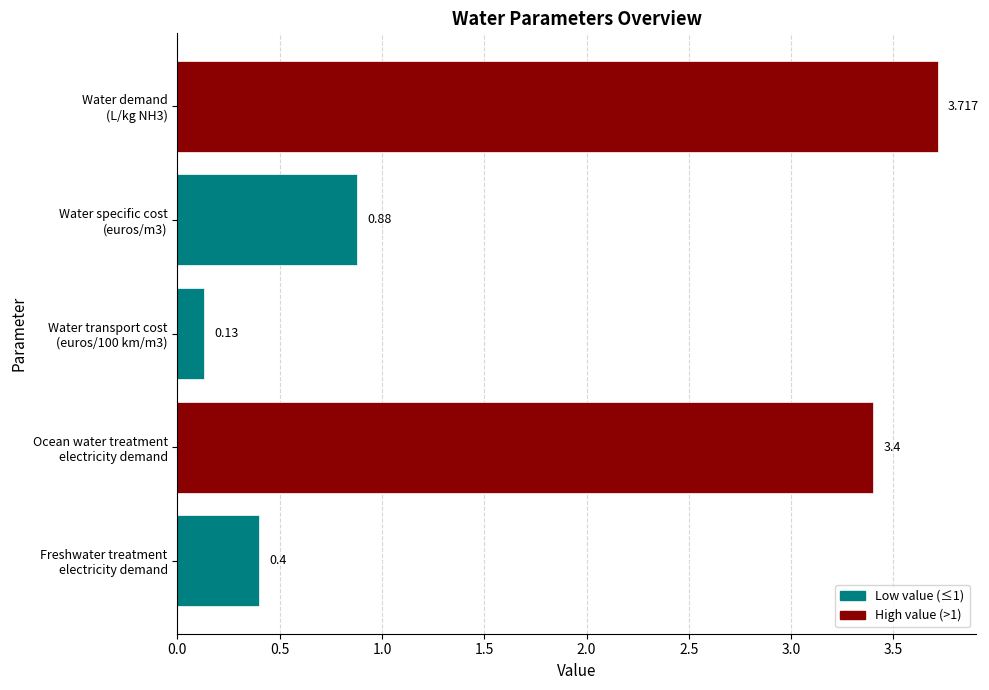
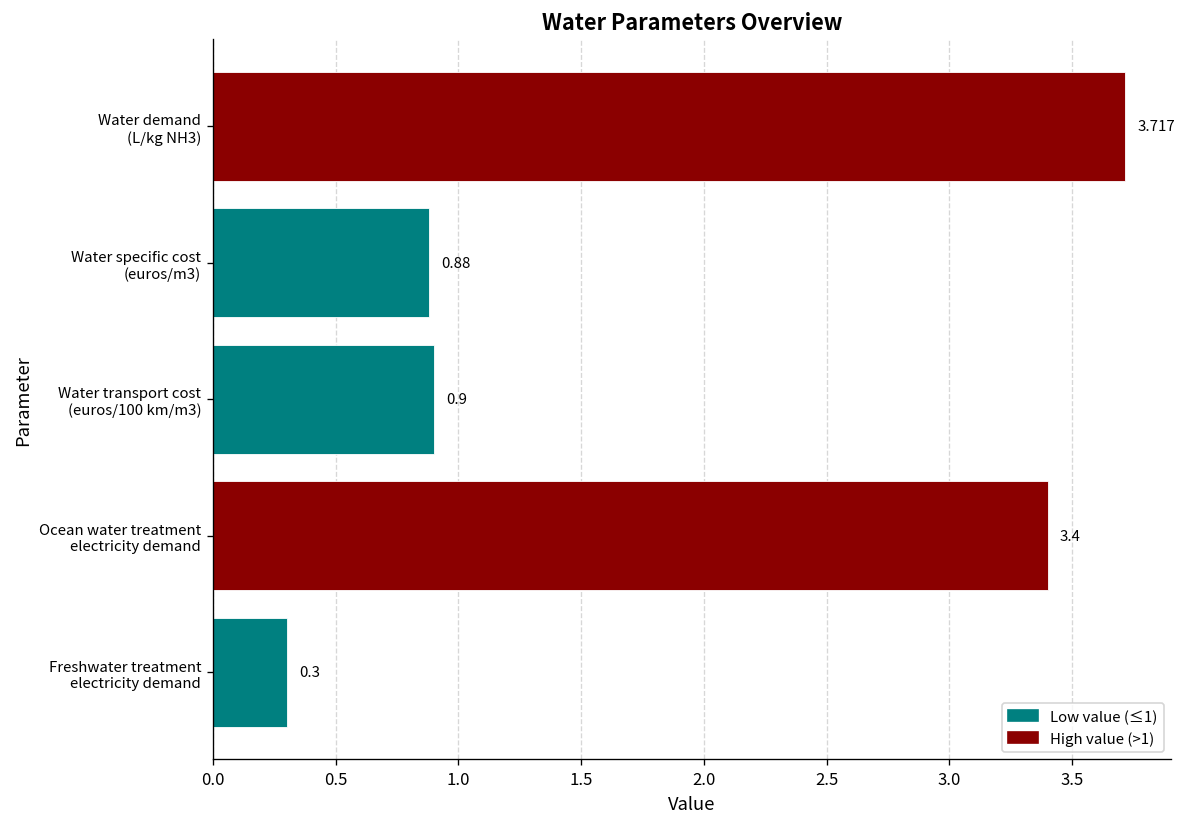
Water transport cost (euros/100 km/m3): 0.13 -> 0.9
Freshwater treatment electricity demand: 0.4 -> 0.3
